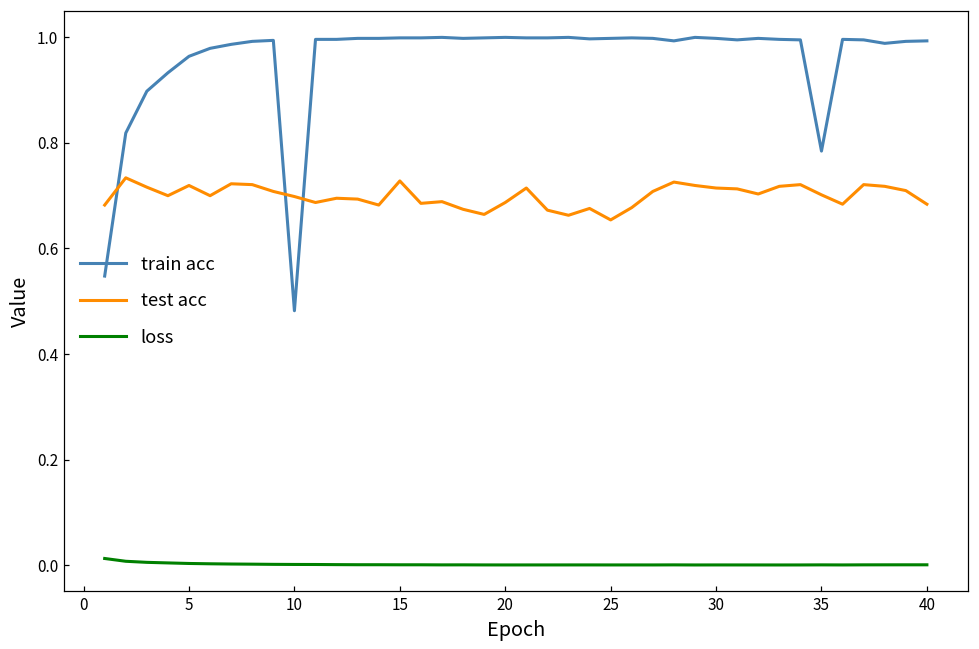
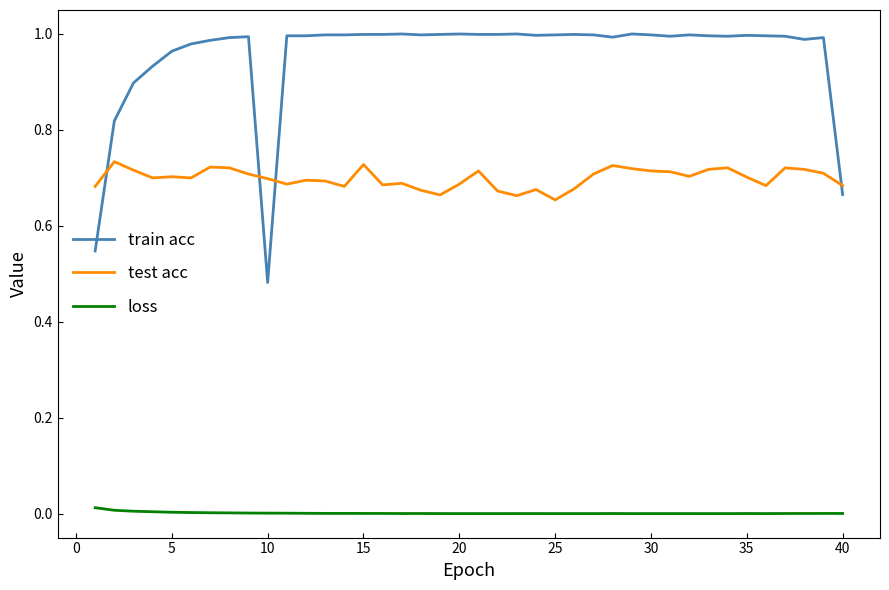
test acc, 5: 0.72 -> 0.70
train acc, 35: 0.78 -> 1.00
train acc, 40: 0.99 -> 0.67
